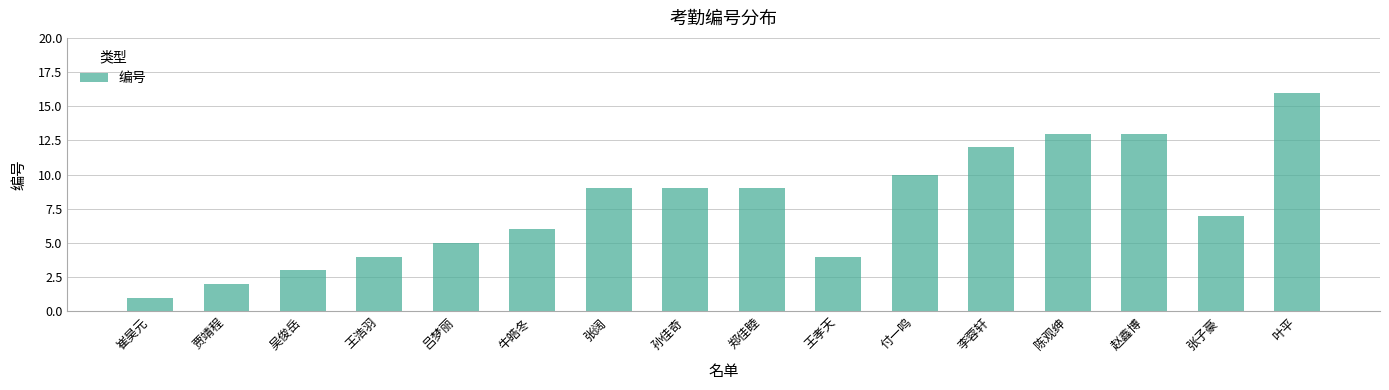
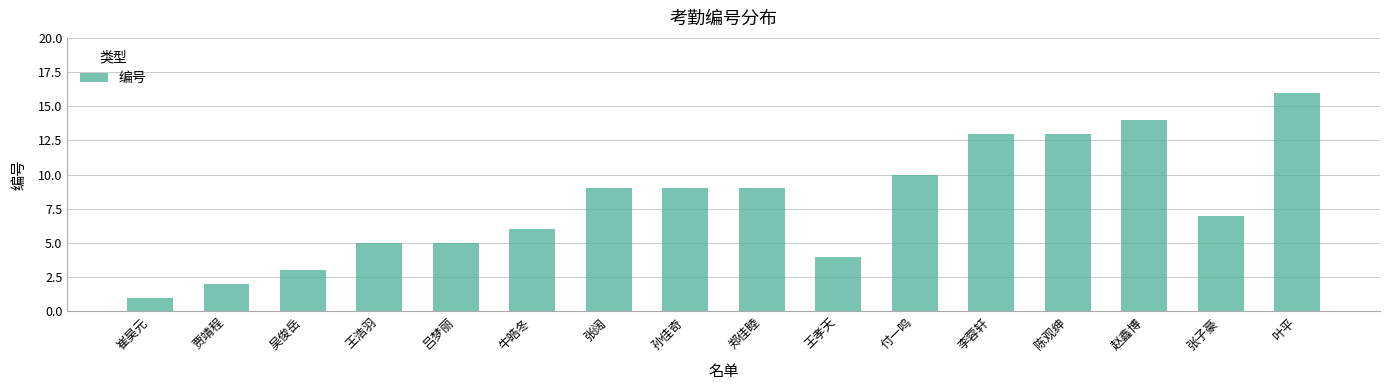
王浩羽: 4 -> 5
李蓉轩: 12 -> 13
赵鑫博: 13 -> 14
